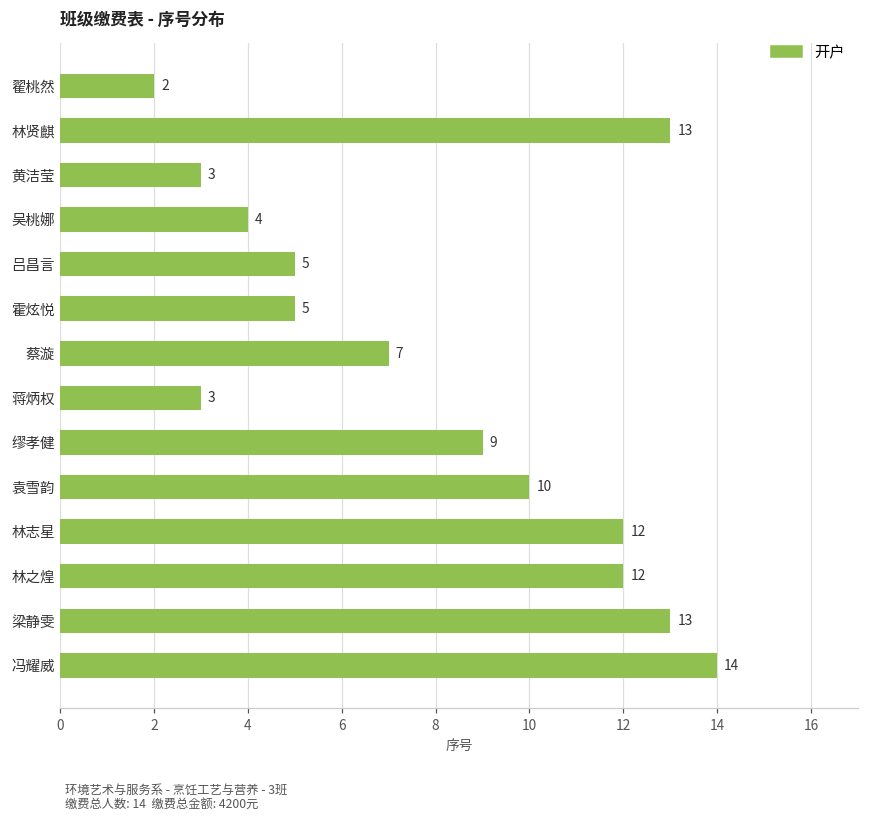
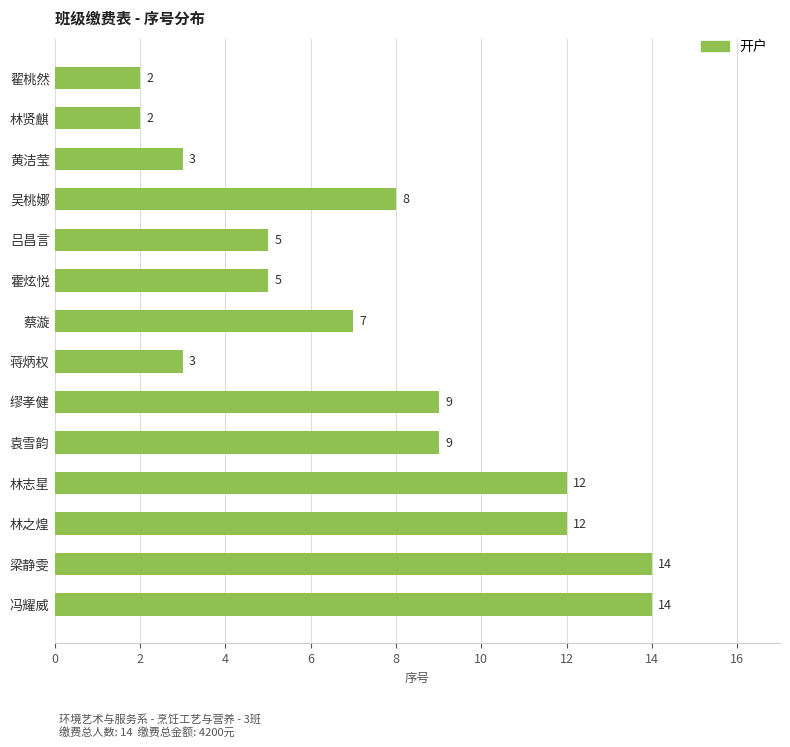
林贤麒: 13 -> 2
吴桃娜: 4 -> 8
袁雪韵: 10 -> 9
梁静雯: 13 -> 14
